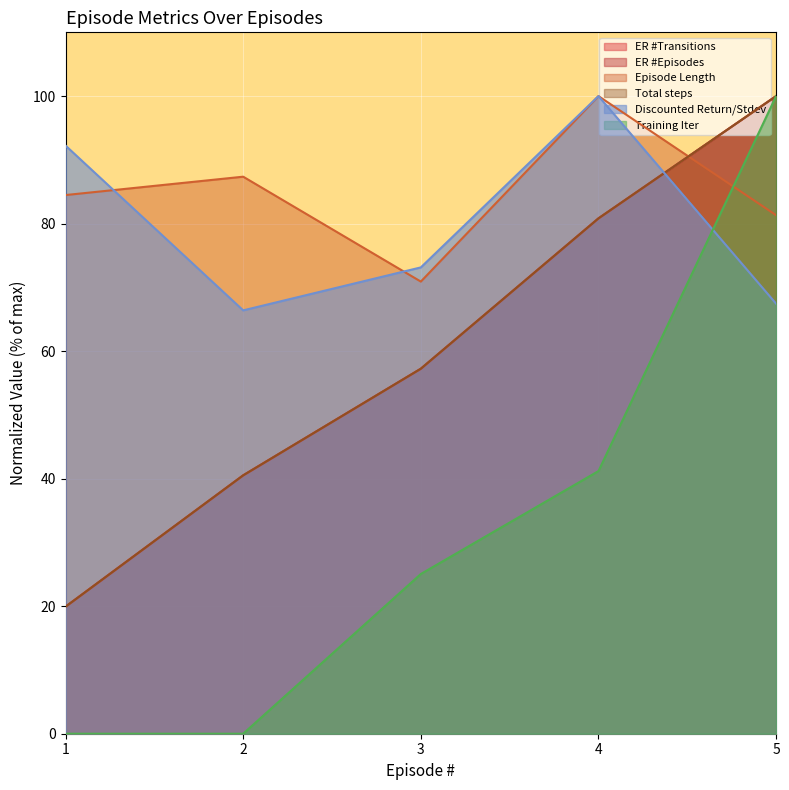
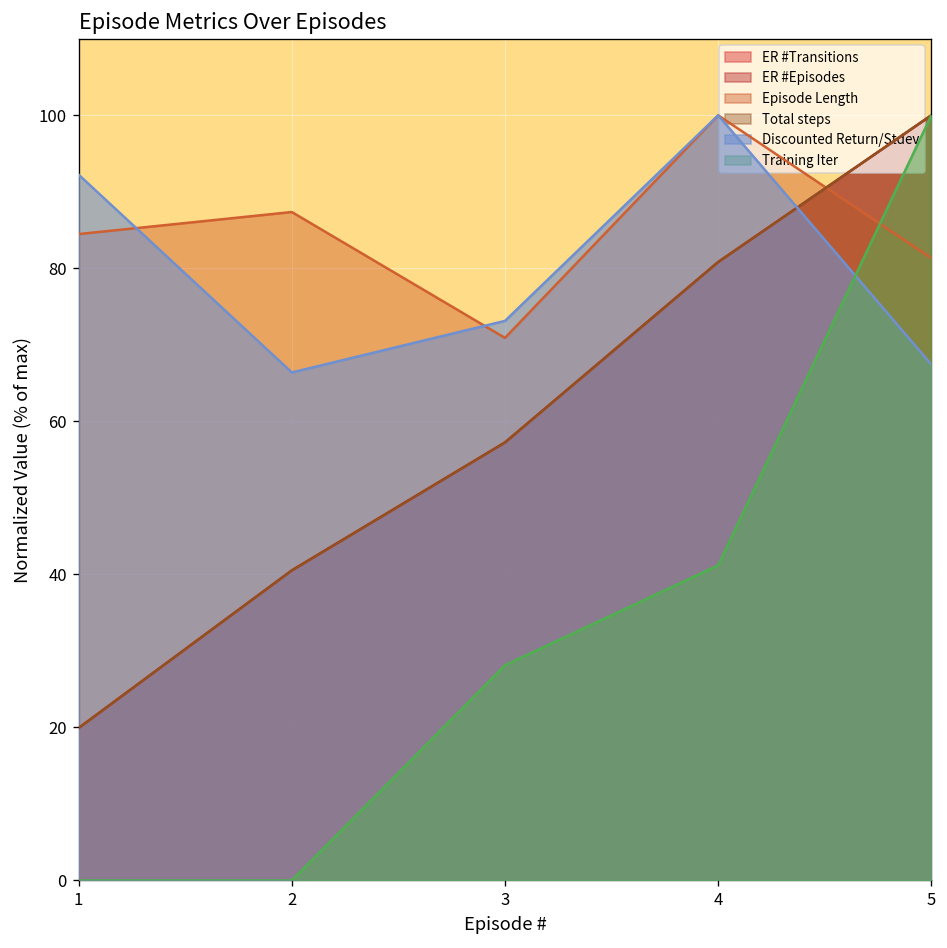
Training Iter, 3: 25 -> 28
